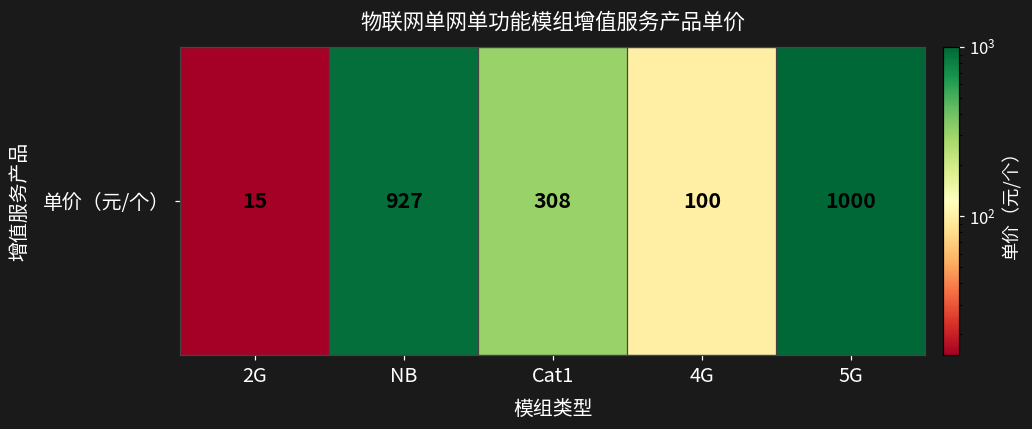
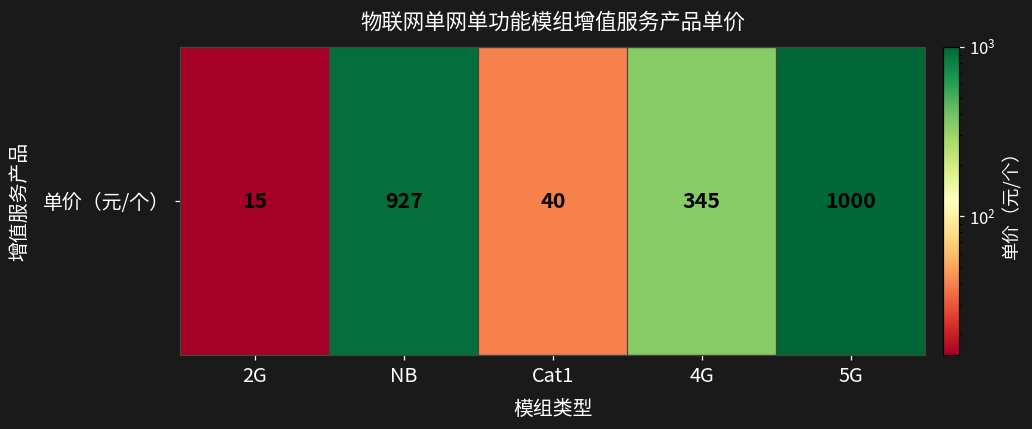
单价（元/个）, Cat1: 308 -> 40
单价（元/个）, 4G: 100 -> 345
